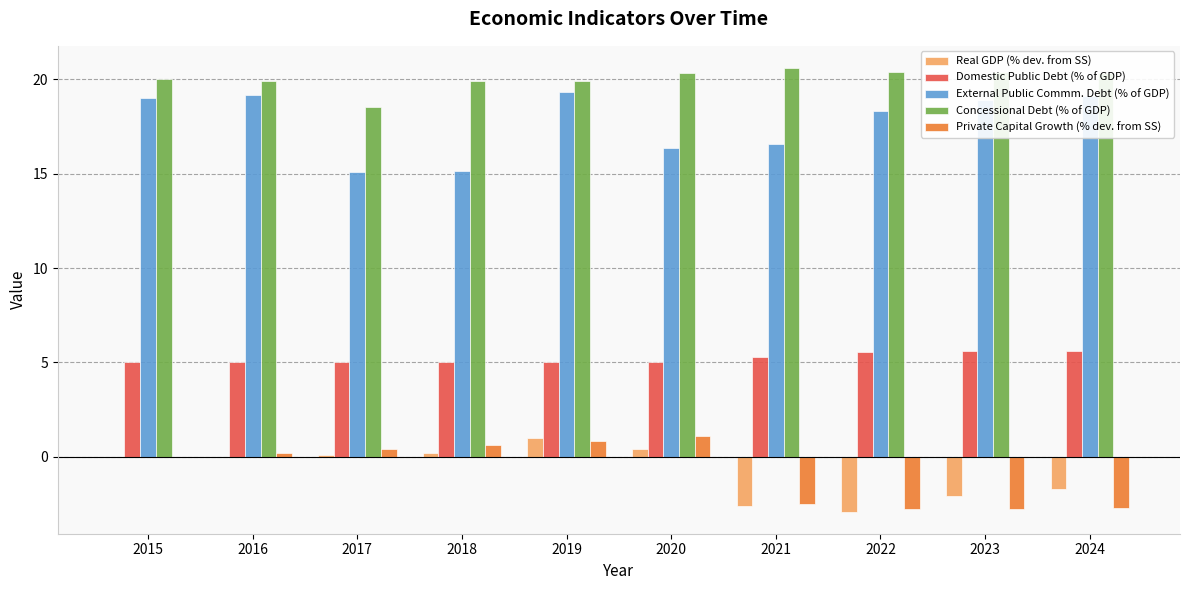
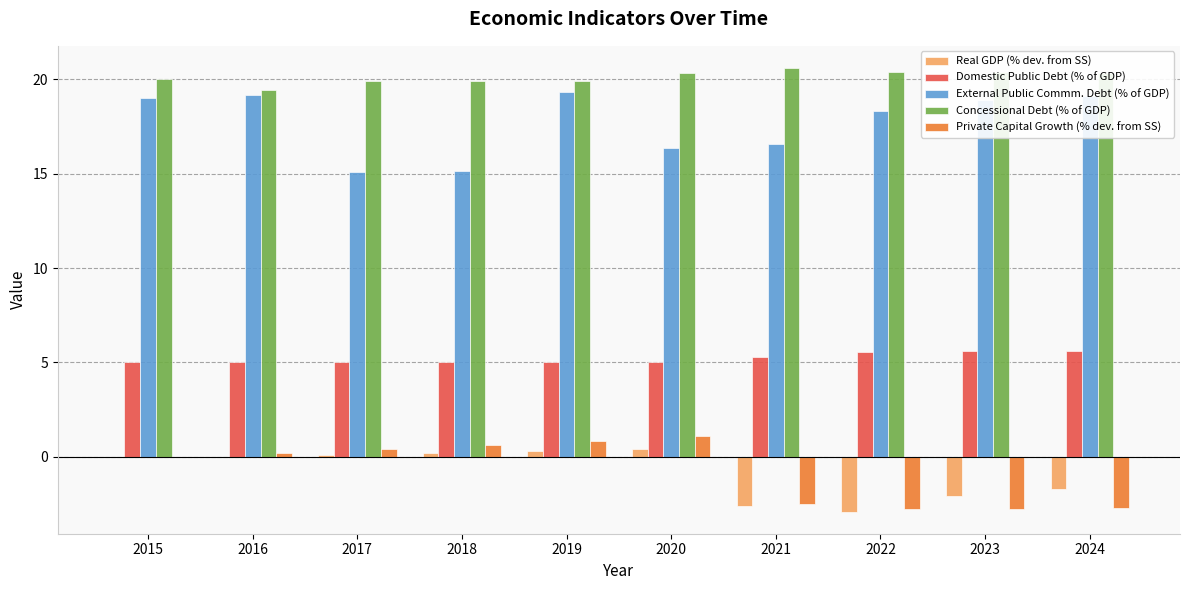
Concessional Debt (% of GDP), 2016: 19.9 -> 19.4
Concessional Debt (% of GDP), 2017: 18.5 -> 19.9
Real GDP (% dev. from SS), 2019: 1.0 -> 0.3
